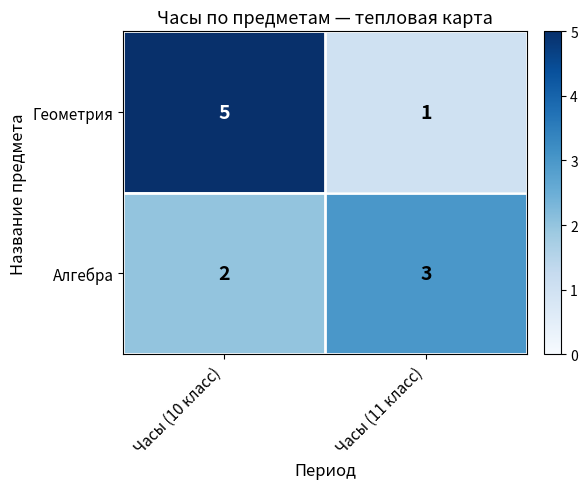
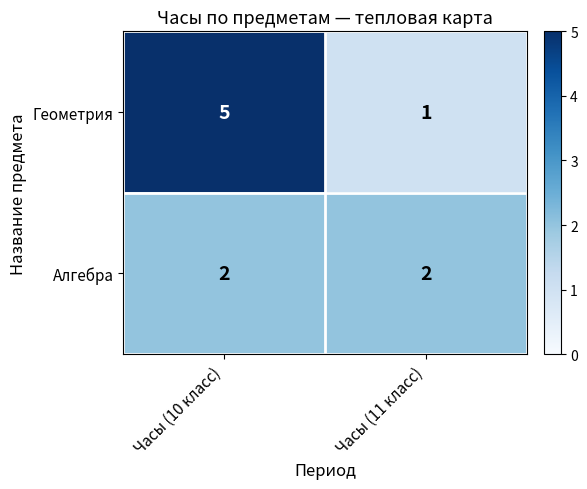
Алгебра, Часы (11 класс): 3 -> 2
